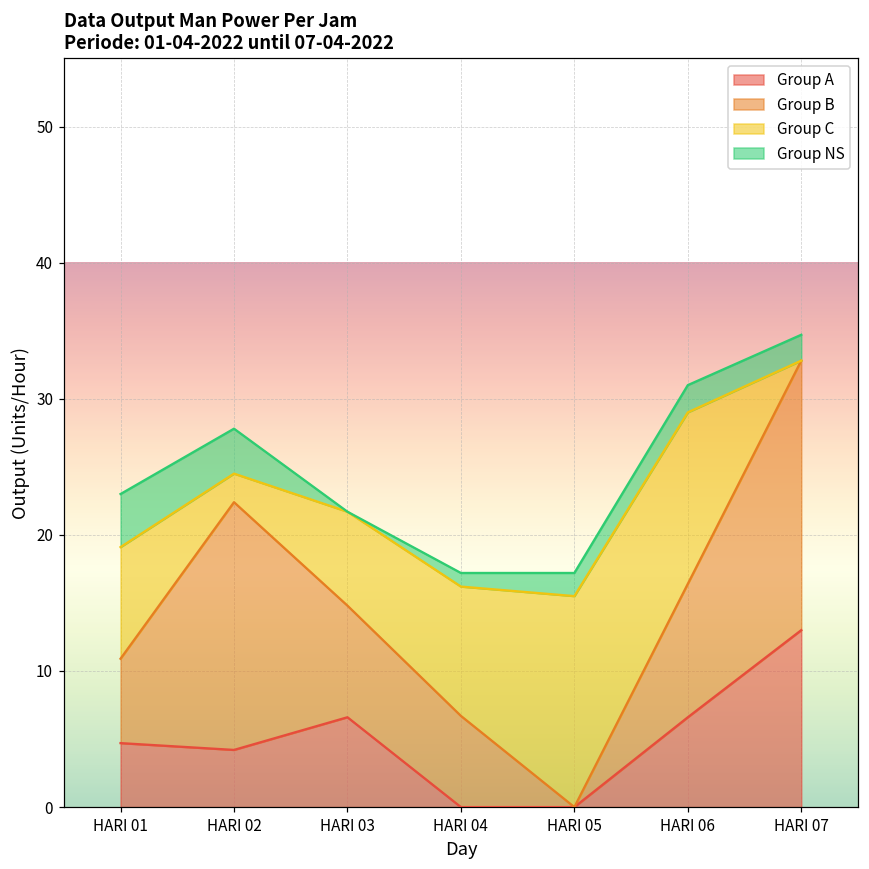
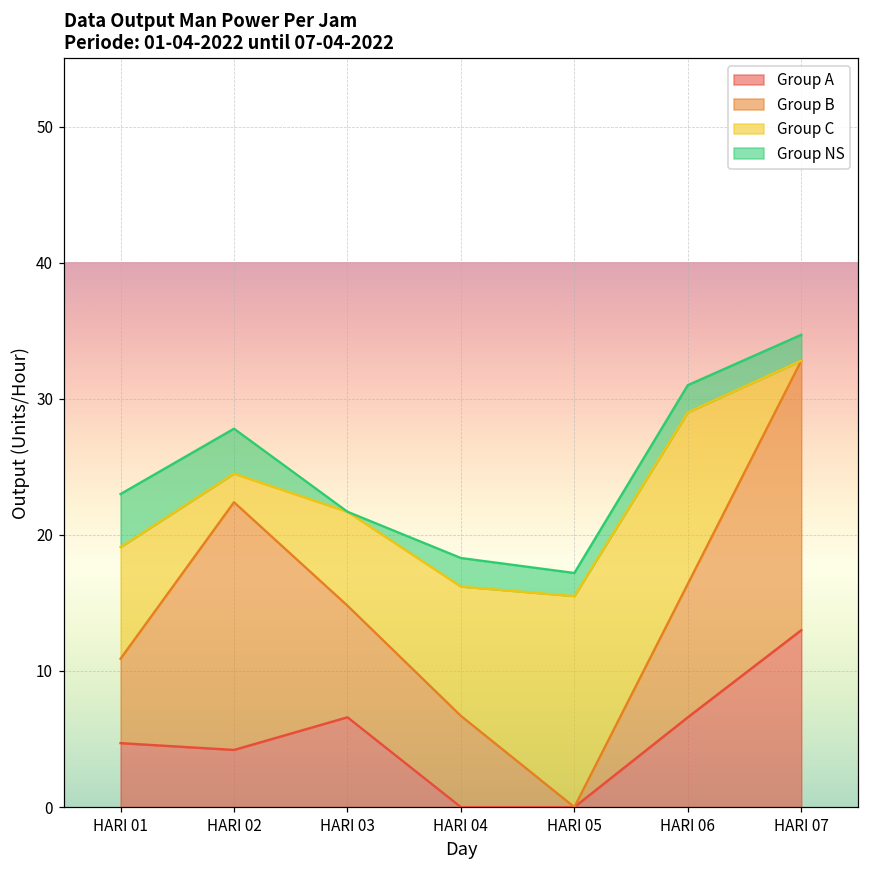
Group NS, HARI 04: 1.0 -> 2.1
